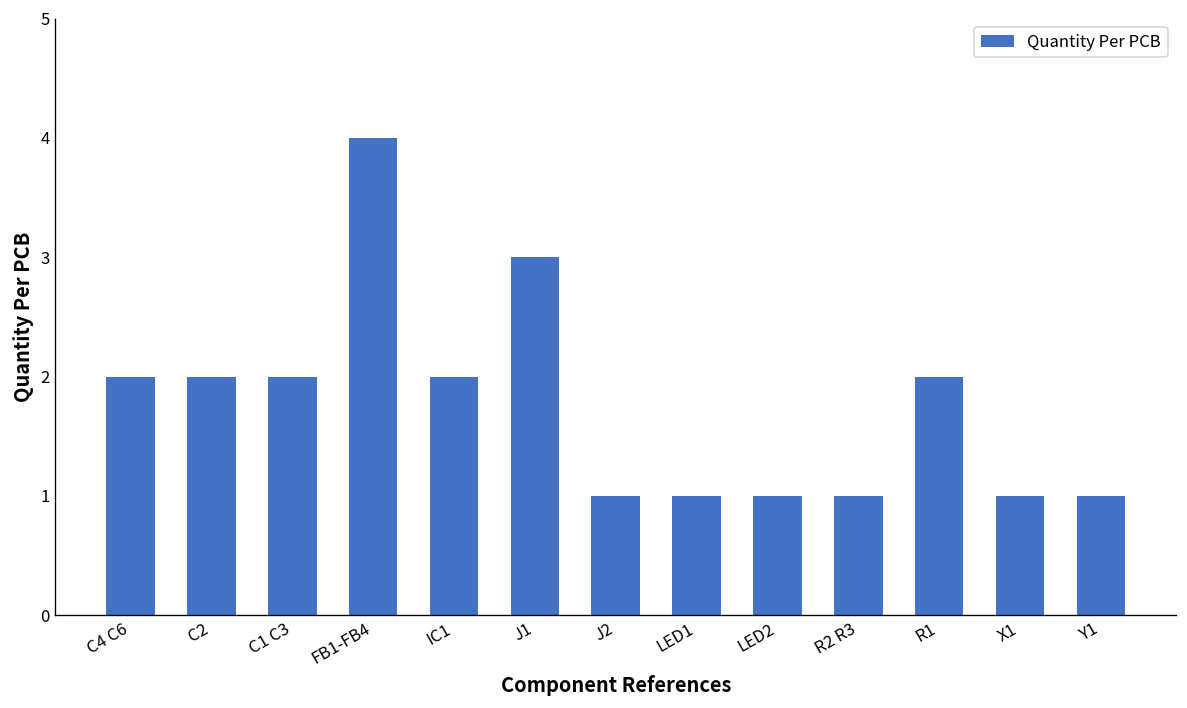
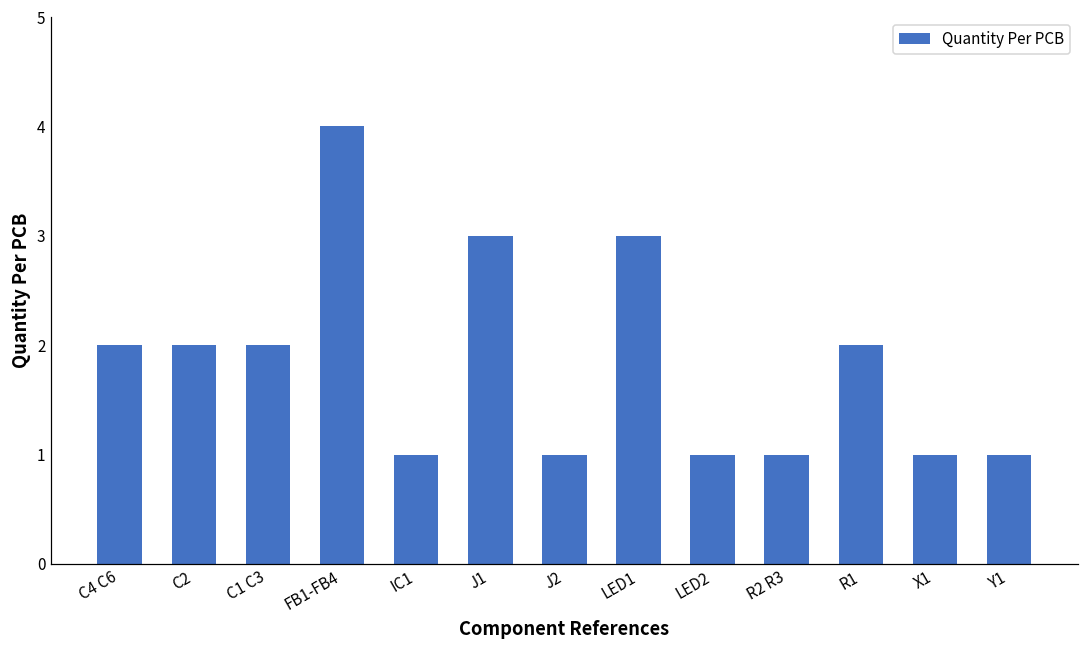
IC1: 2 -> 1
LED1: 1 -> 3
